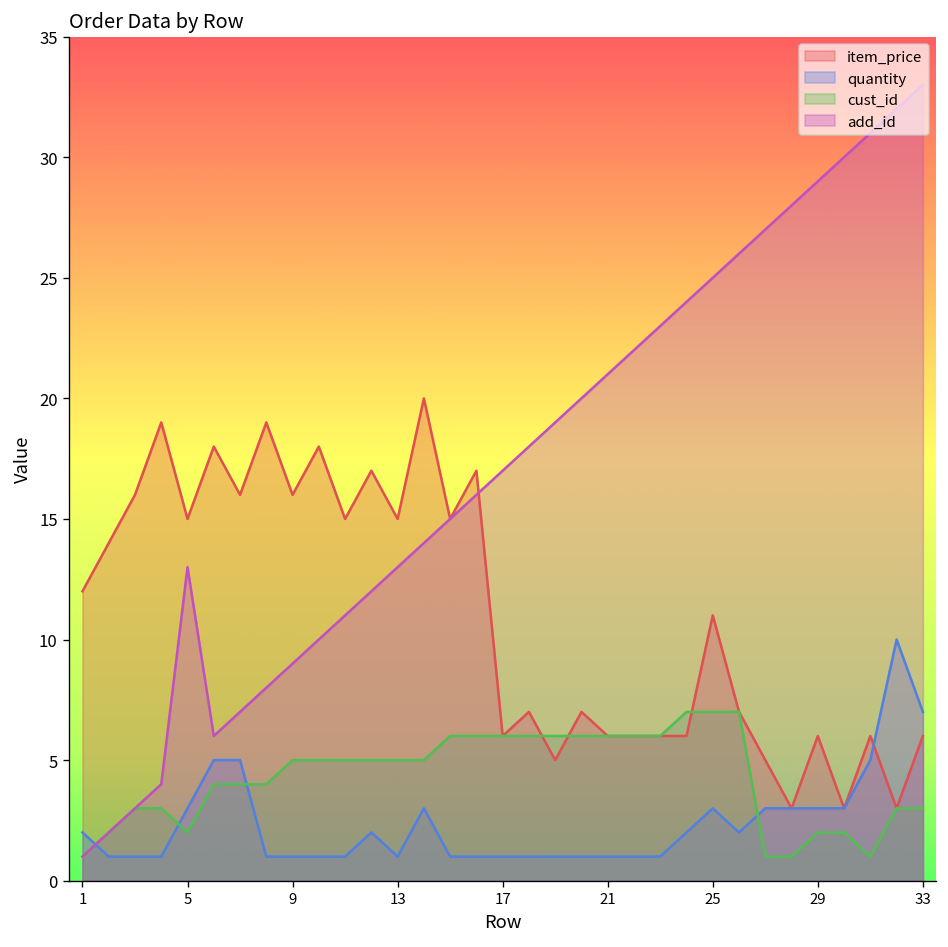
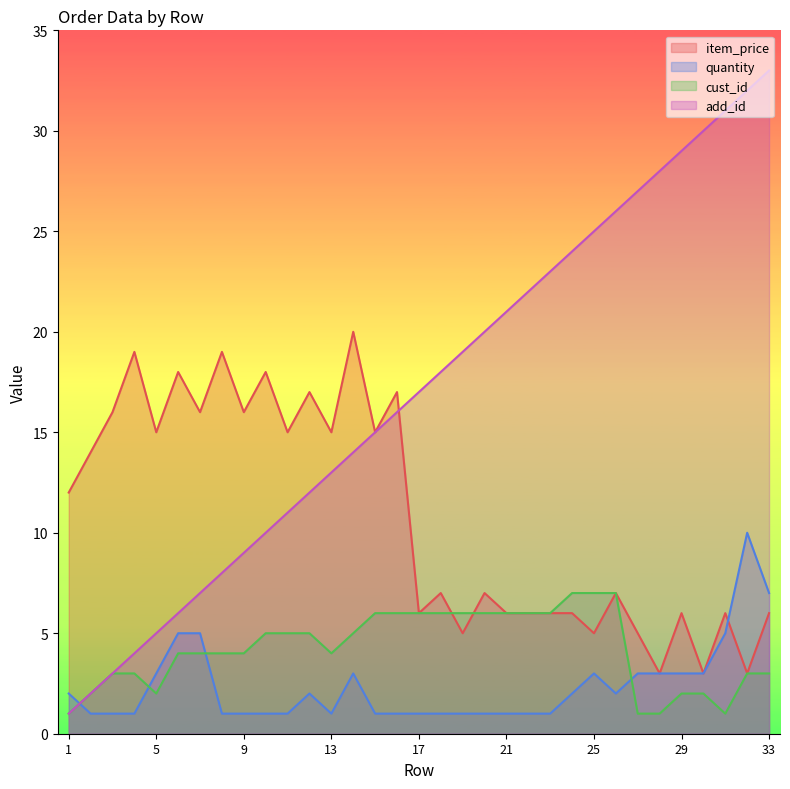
add_id, 5: 13 -> 5
cust_id, 9: 5 -> 4
cust_id, 13: 5 -> 4
item_price, 25: 11 -> 5
